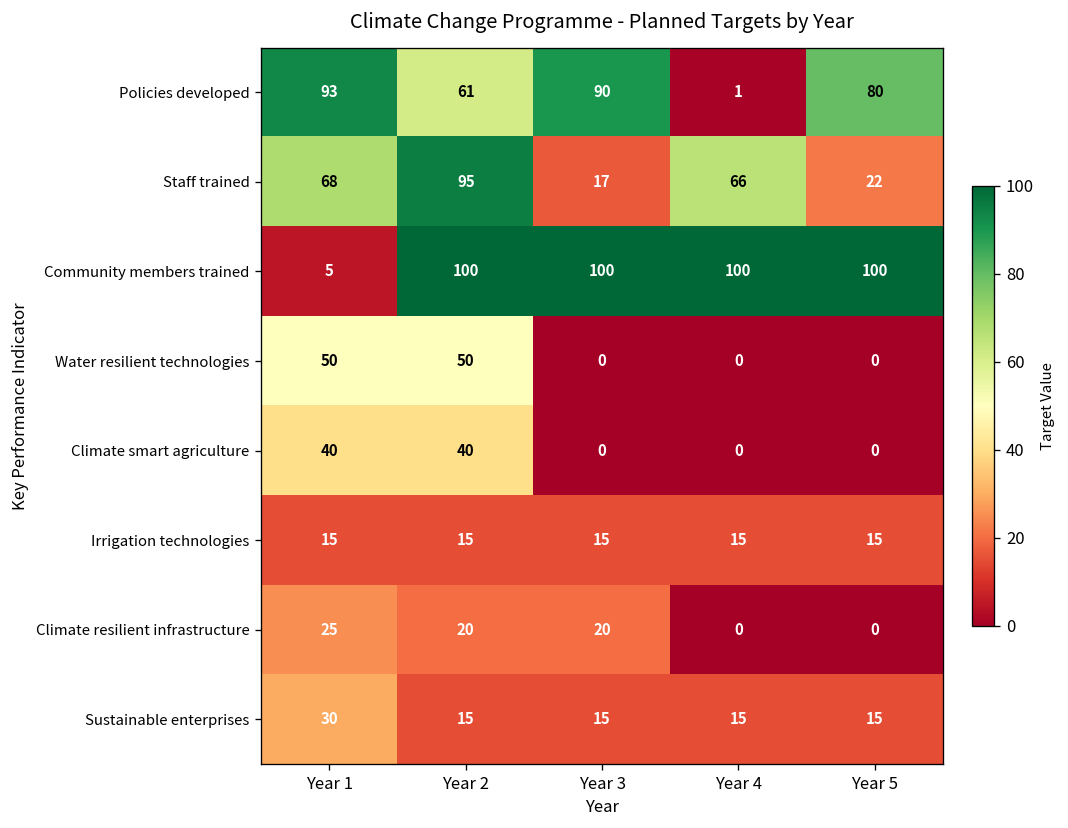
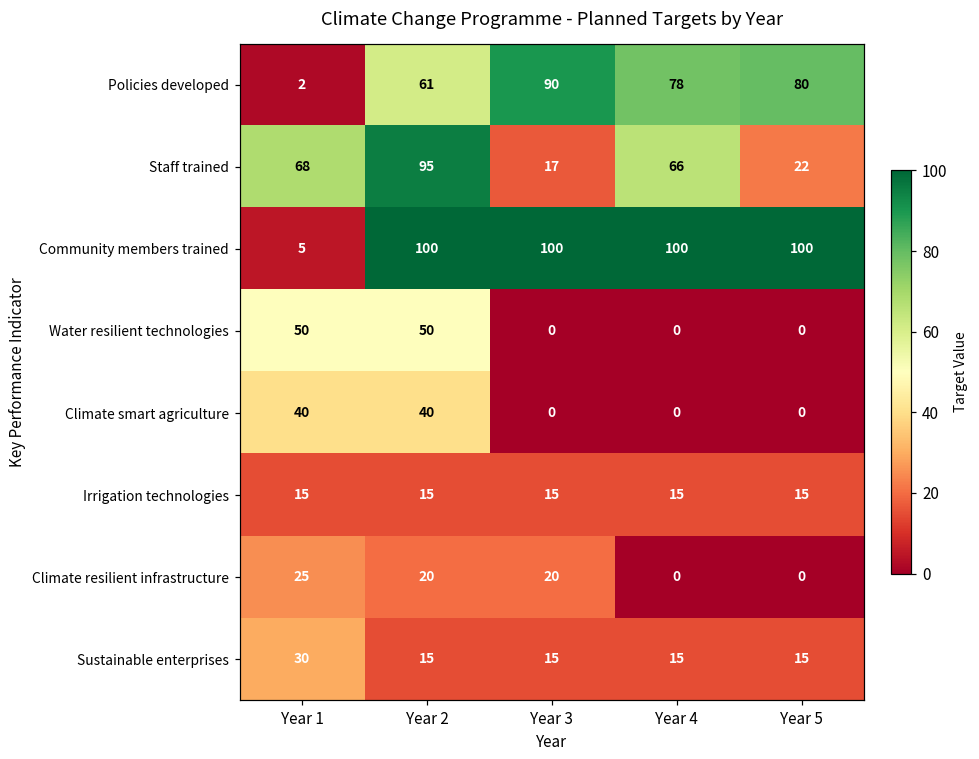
Policies developed, Year 1: 93 -> 2
Policies developed, Year 4: 1 -> 78
